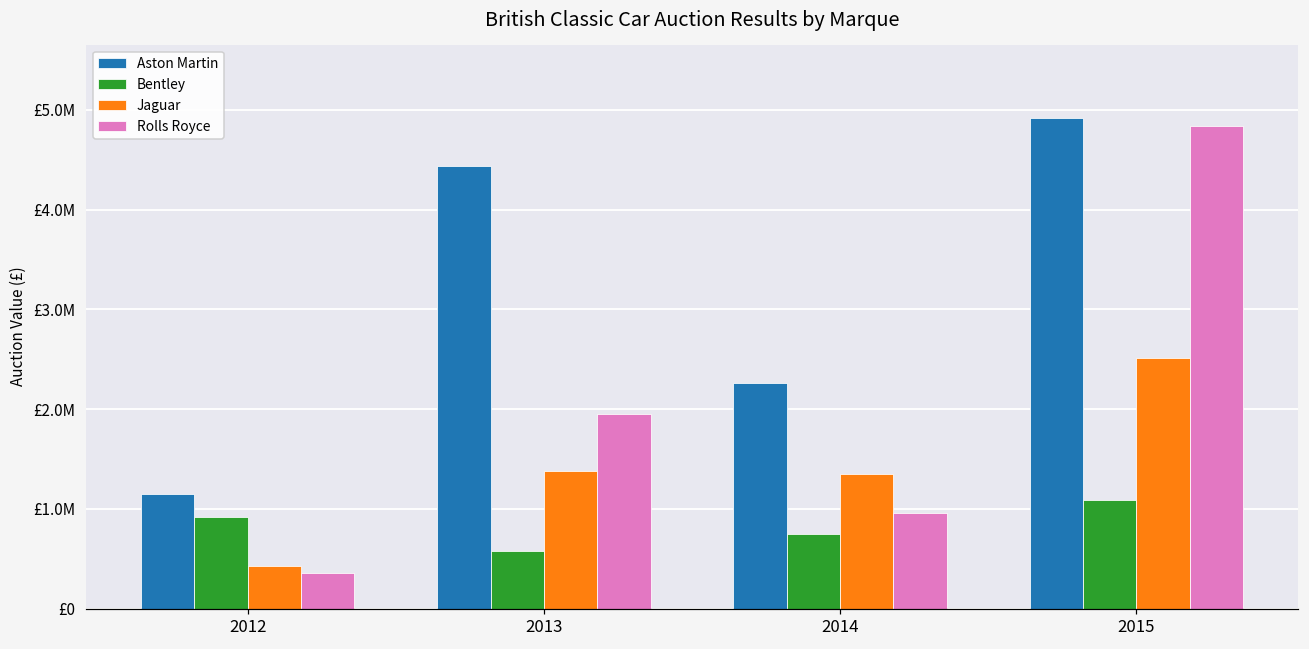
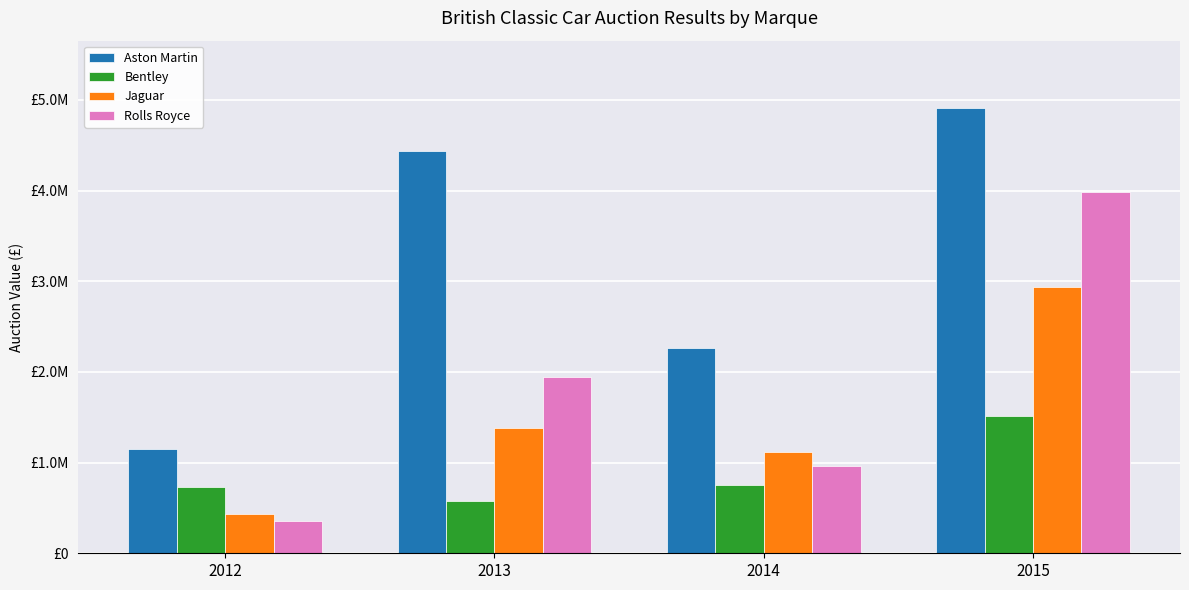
Bentley, 2012: £900000 -> £700000
Jaguar, 2014: £1400000 -> £1100000
Bentley, 2015: £1100000 -> £1500000
Jaguar, 2015: £2500000 -> £2900000
Rolls Royce, 2015: £4800000 -> £4000000
